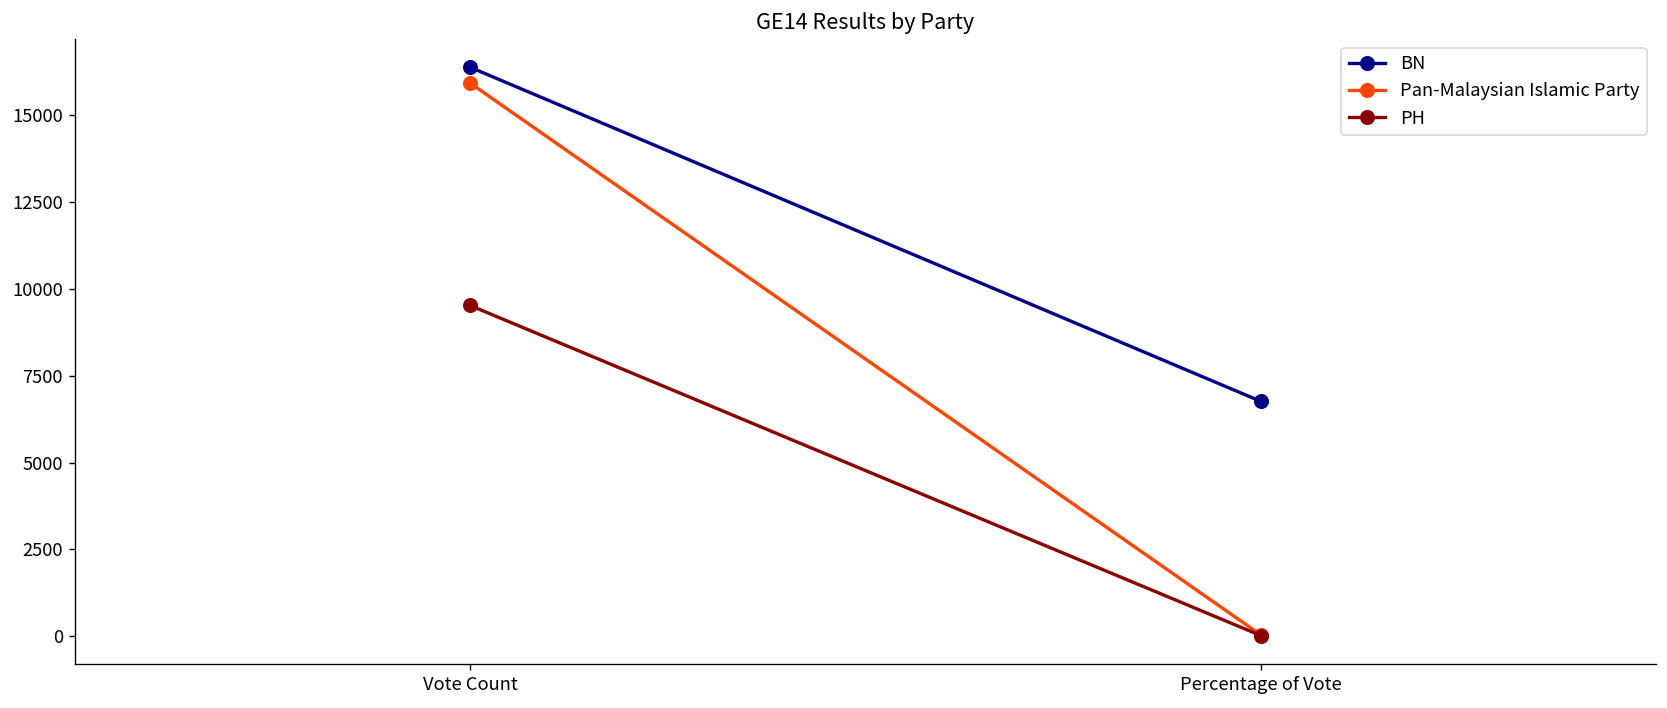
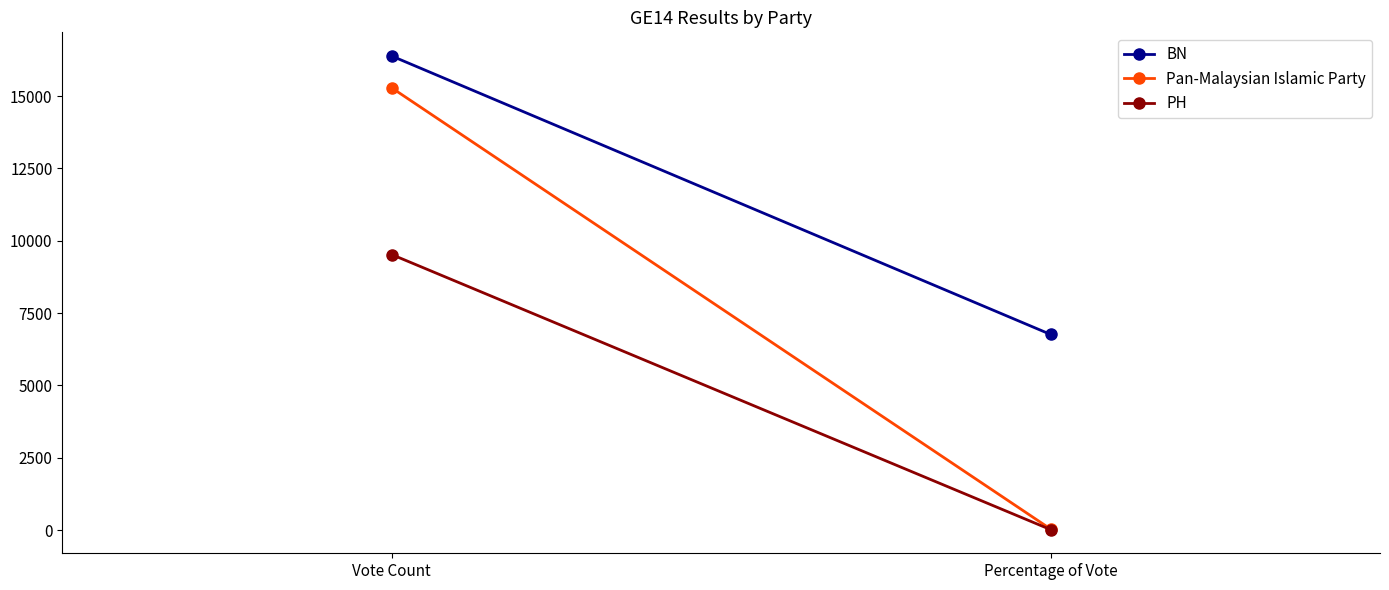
Pan-Malaysian Islamic Party, Vote Count: 15900 -> 15300
